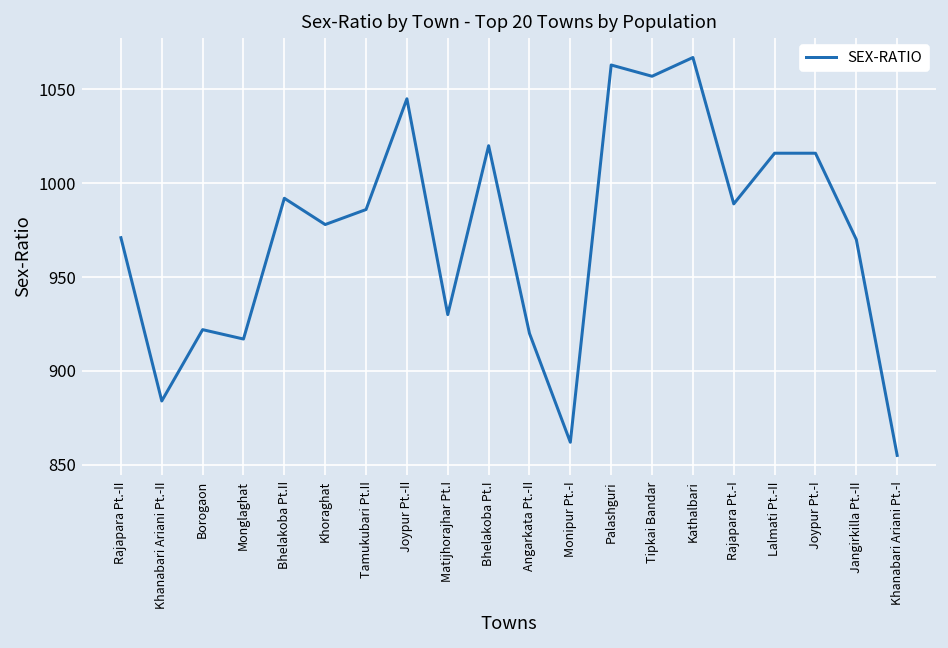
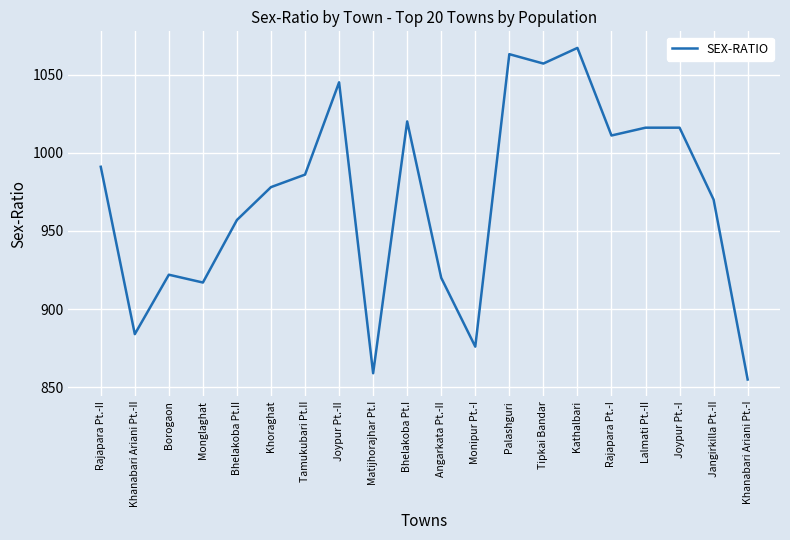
Rajapara Pt.-II: 971 -> 991
Bhelakoba Pt.II: 992 -> 957
Matijhorajhar Pt.I: 930 -> 859
Monipur Pt.-I: 862 -> 876
Rajapara Pt.-I: 989 -> 1011
